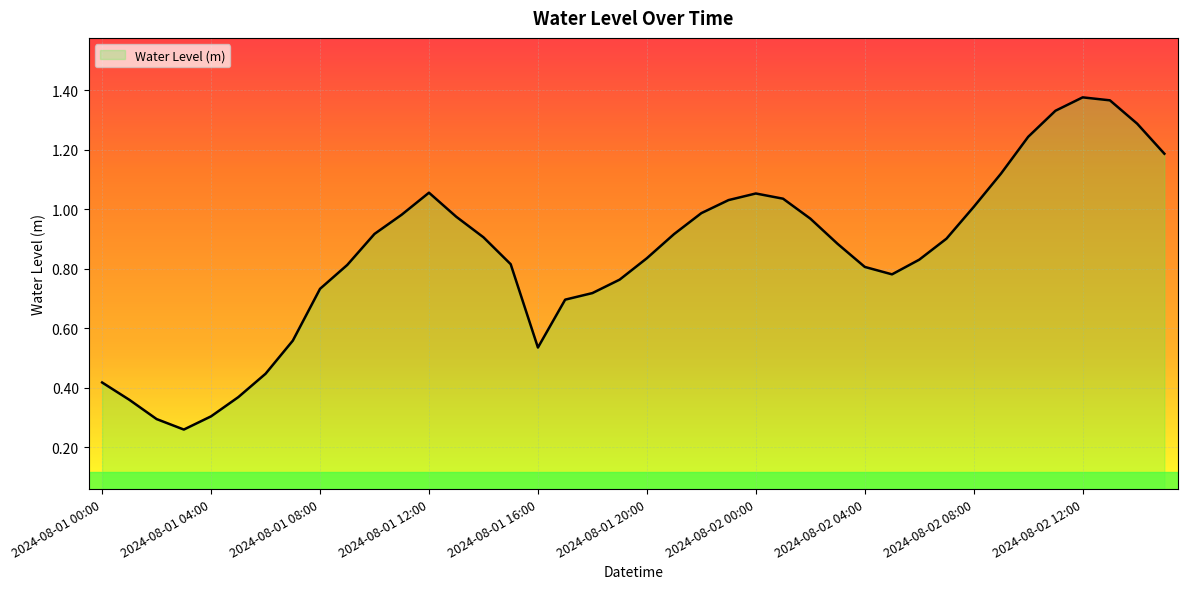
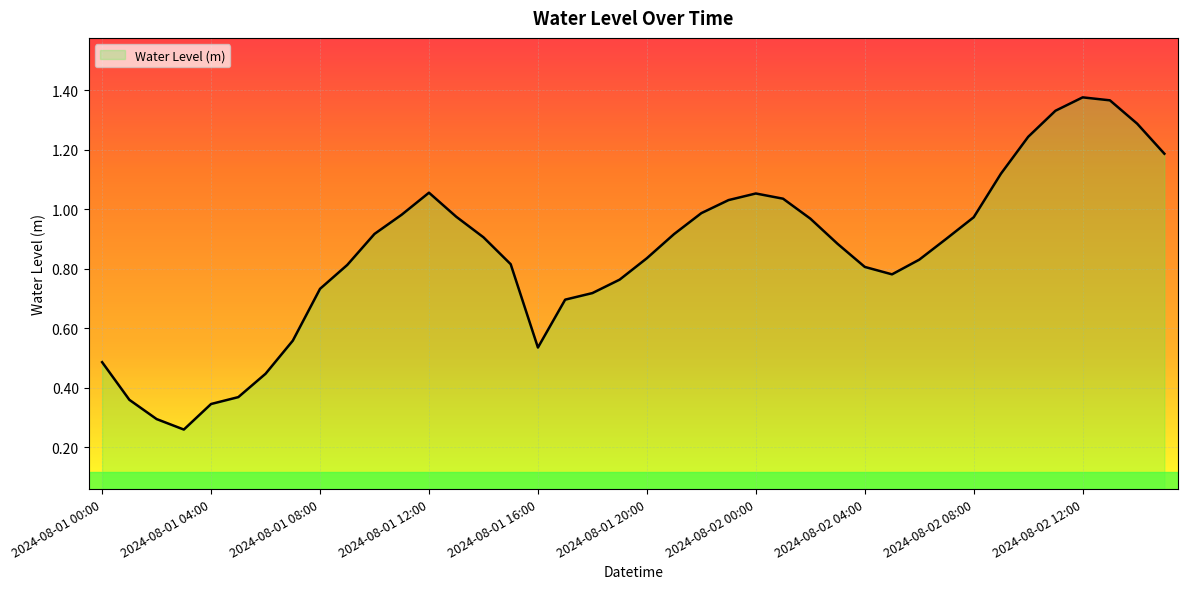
2024-08-01 00:00: 0.42 -> 0.49
2024-08-01 04:00: 0.30 -> 0.35
2024-08-02 08:00: 1.01 -> 0.97
